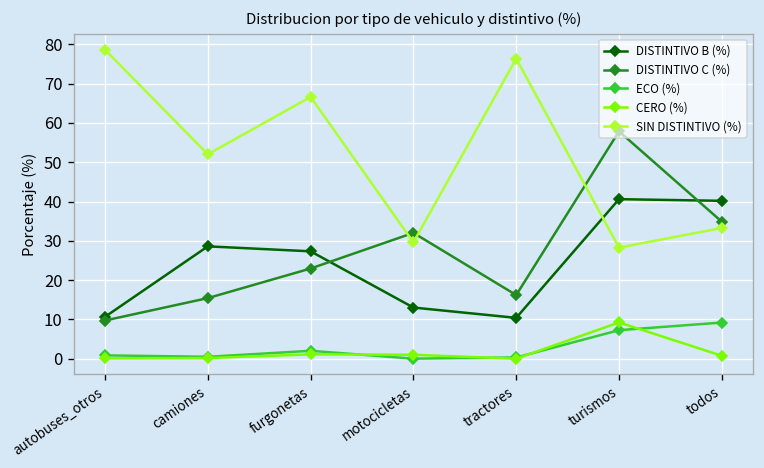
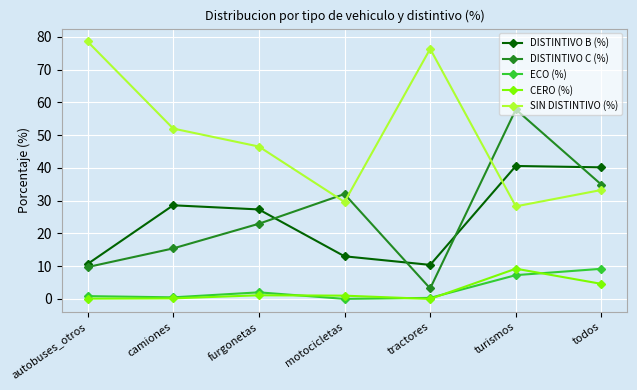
SIN DISTINTIVO (%), furgonetas: 67 -> 47
DISTINTIVO C (%), tractores: 16 -> 3
CERO (%), todos: 1 -> 5
